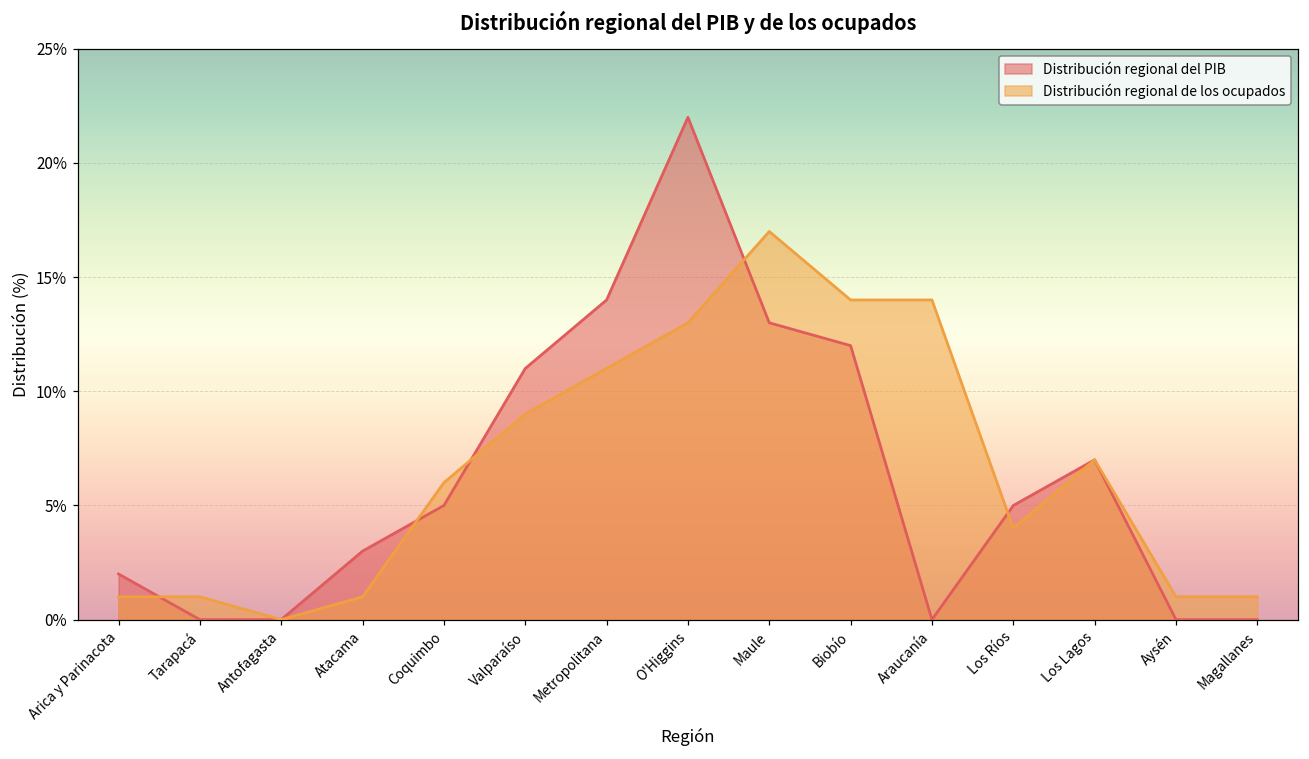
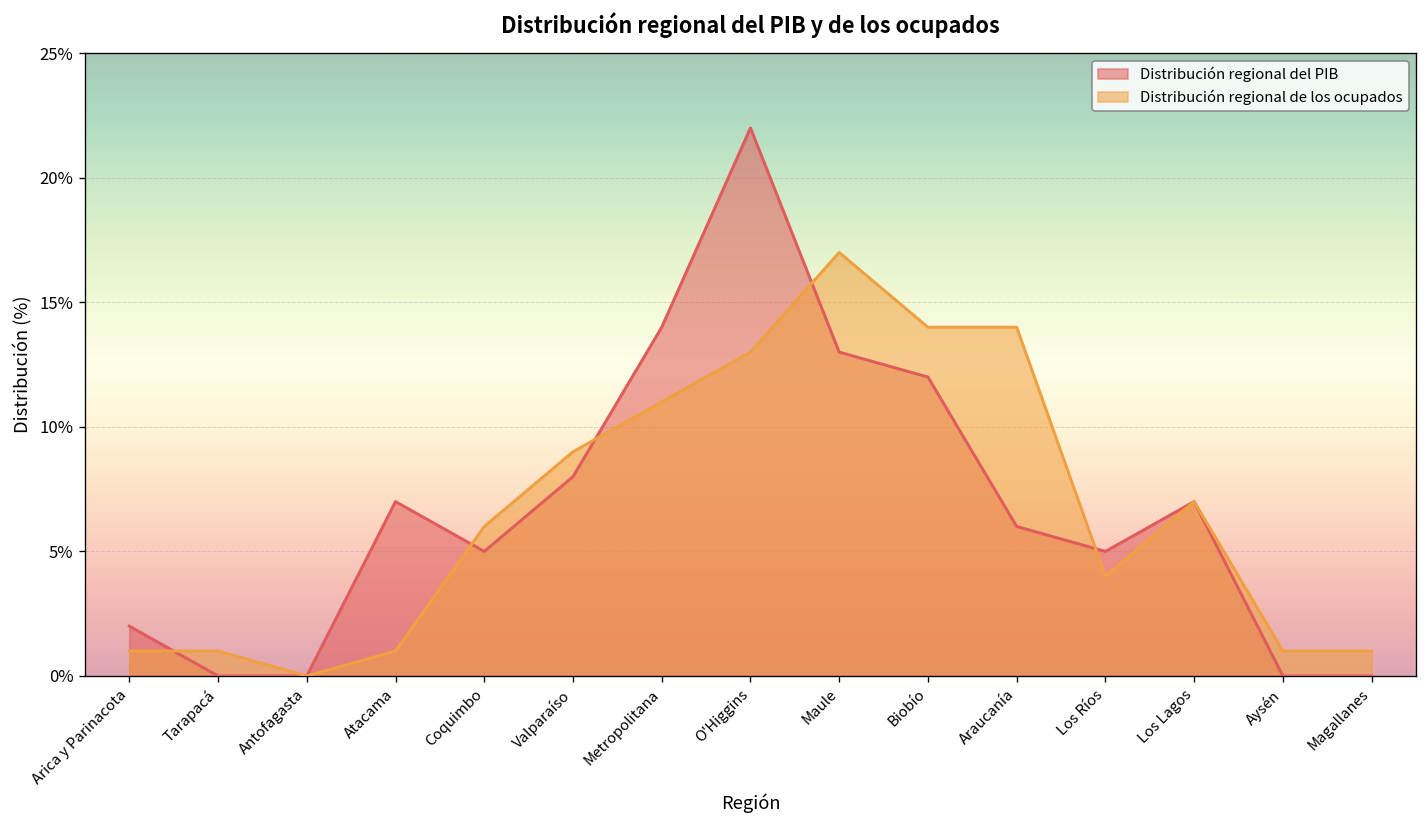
Distribución regional del PIB, Atacama: 3% -> 7%
Distribución regional del PIB, Valparaíso: 11% -> 8%
Distribución regional del PIB, Araucanía: 0% -> 6%
